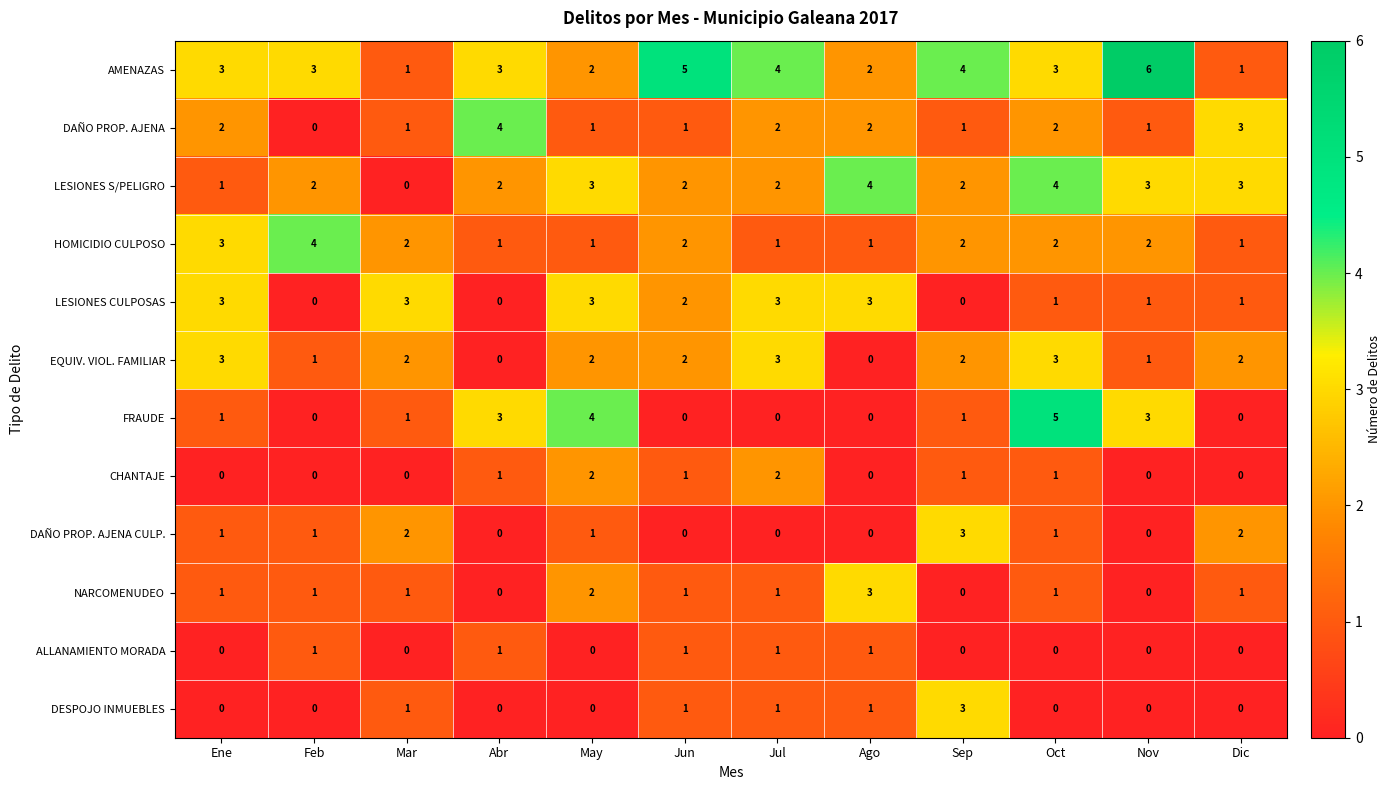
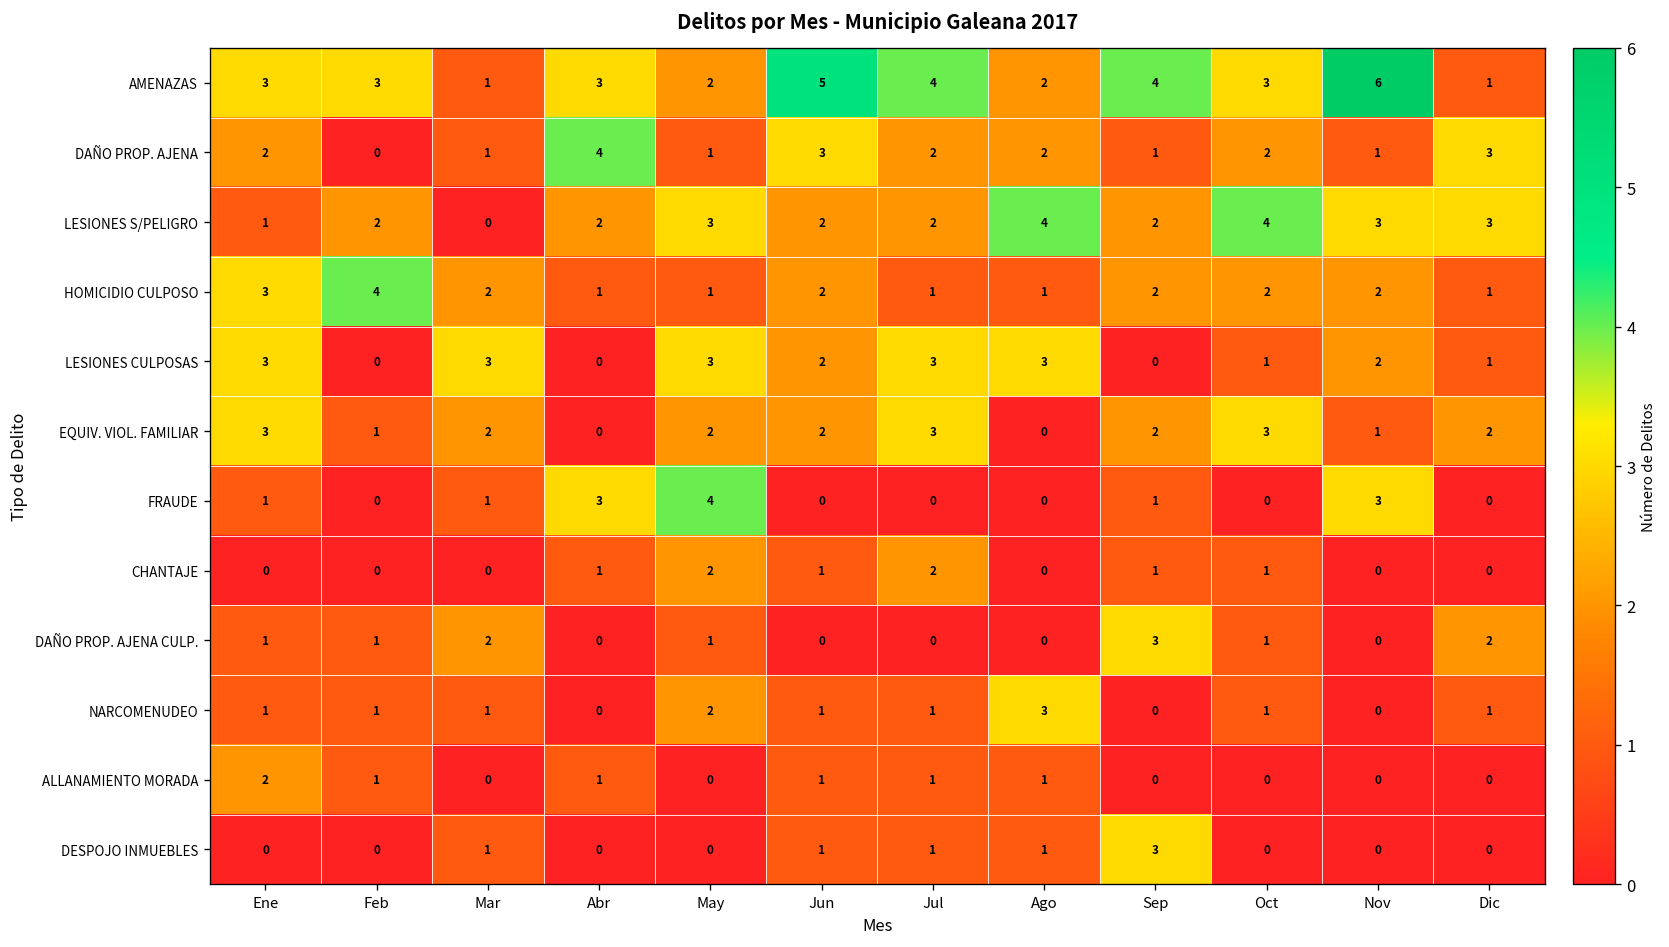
DAÑO PROP. AJENA, Jun: 1 -> 3
LESIONES CULPOSAS, Nov: 1 -> 2
FRAUDE, Oct: 5 -> 0
ALLANAMIENTO MORADA, Ene: 0 -> 2
